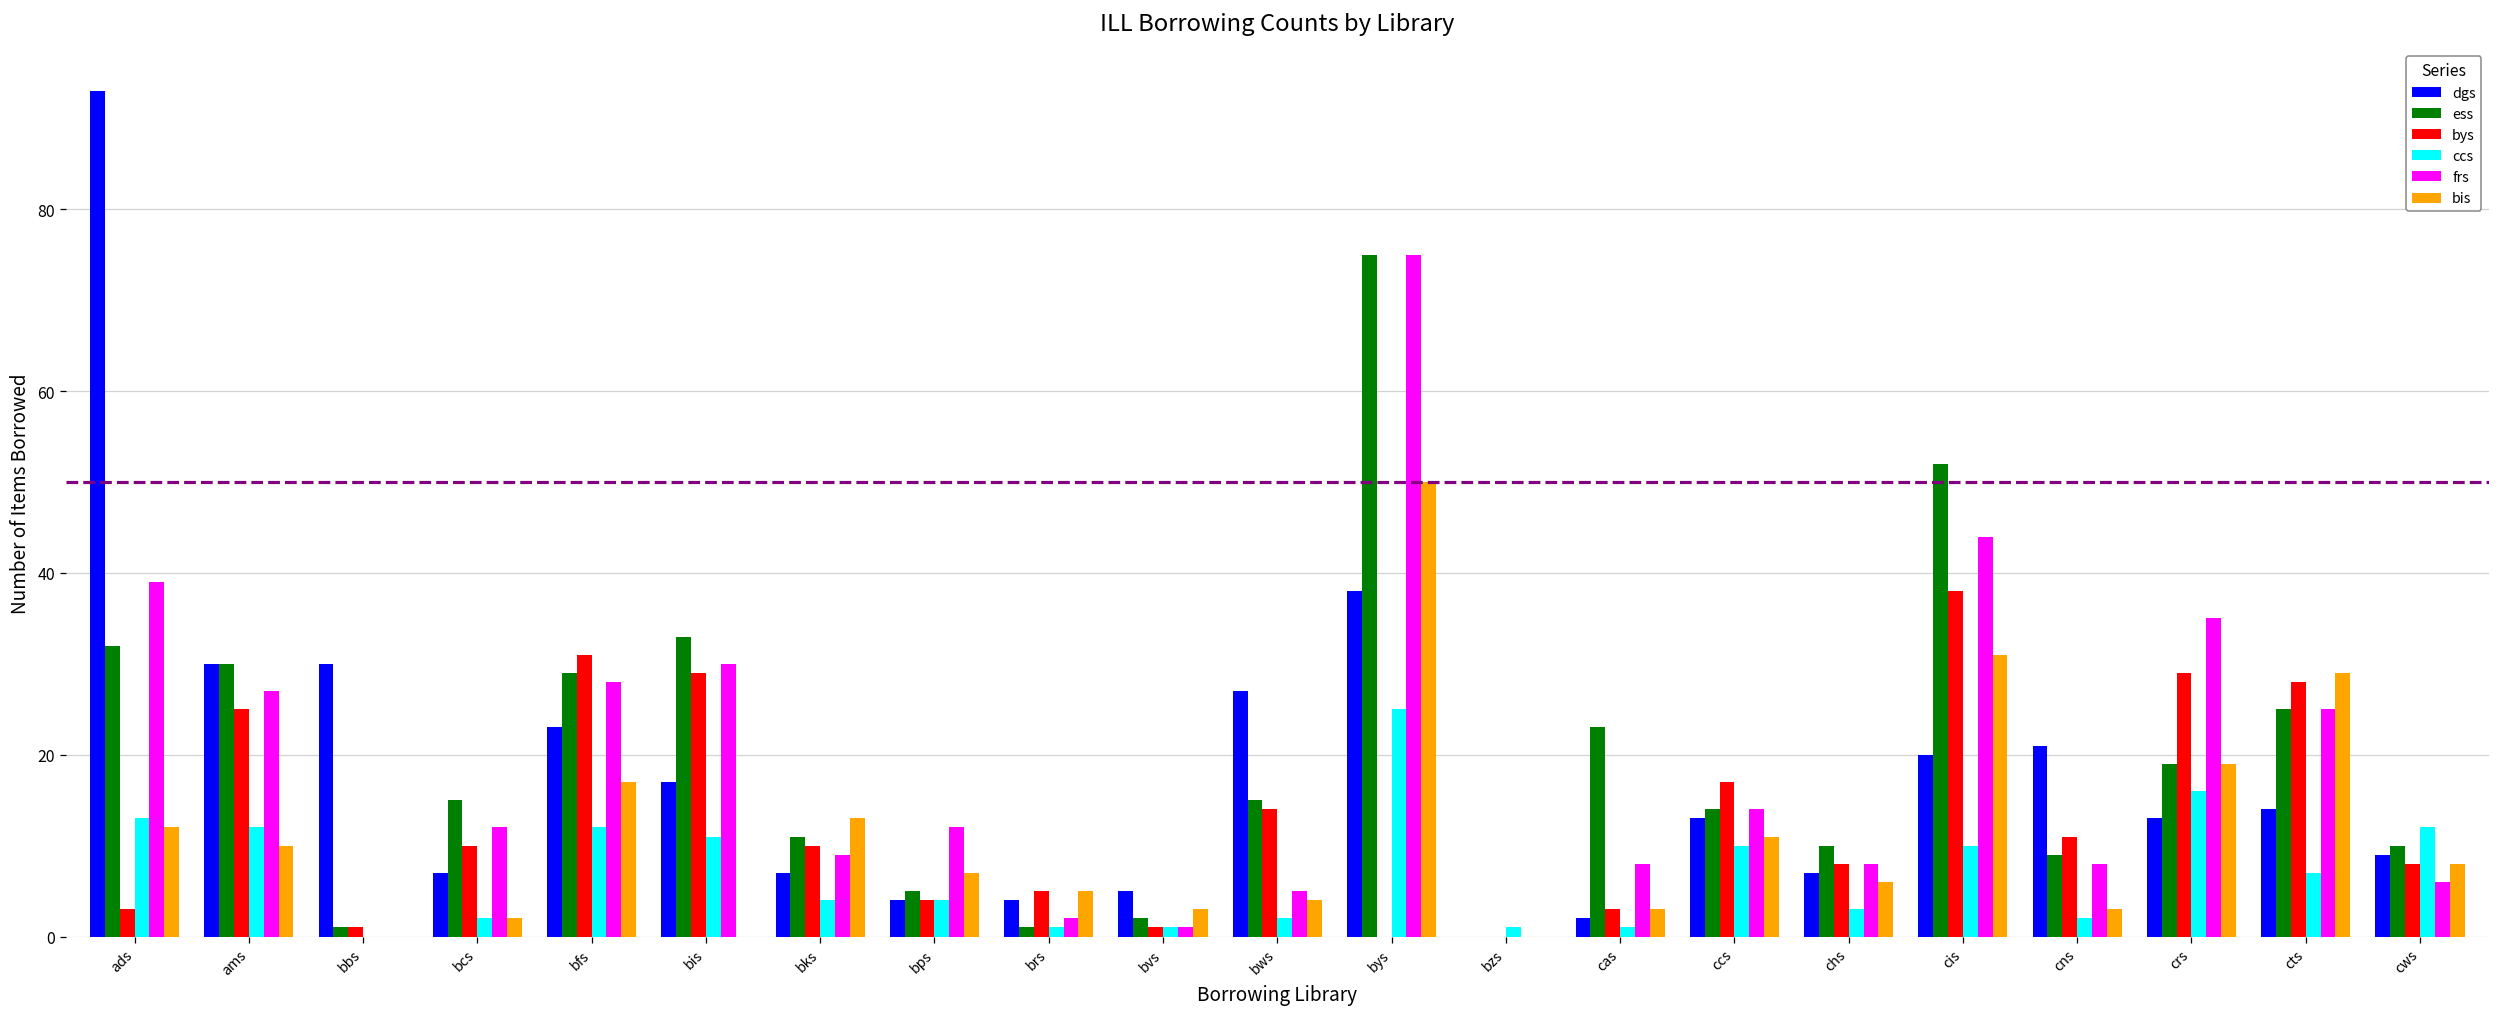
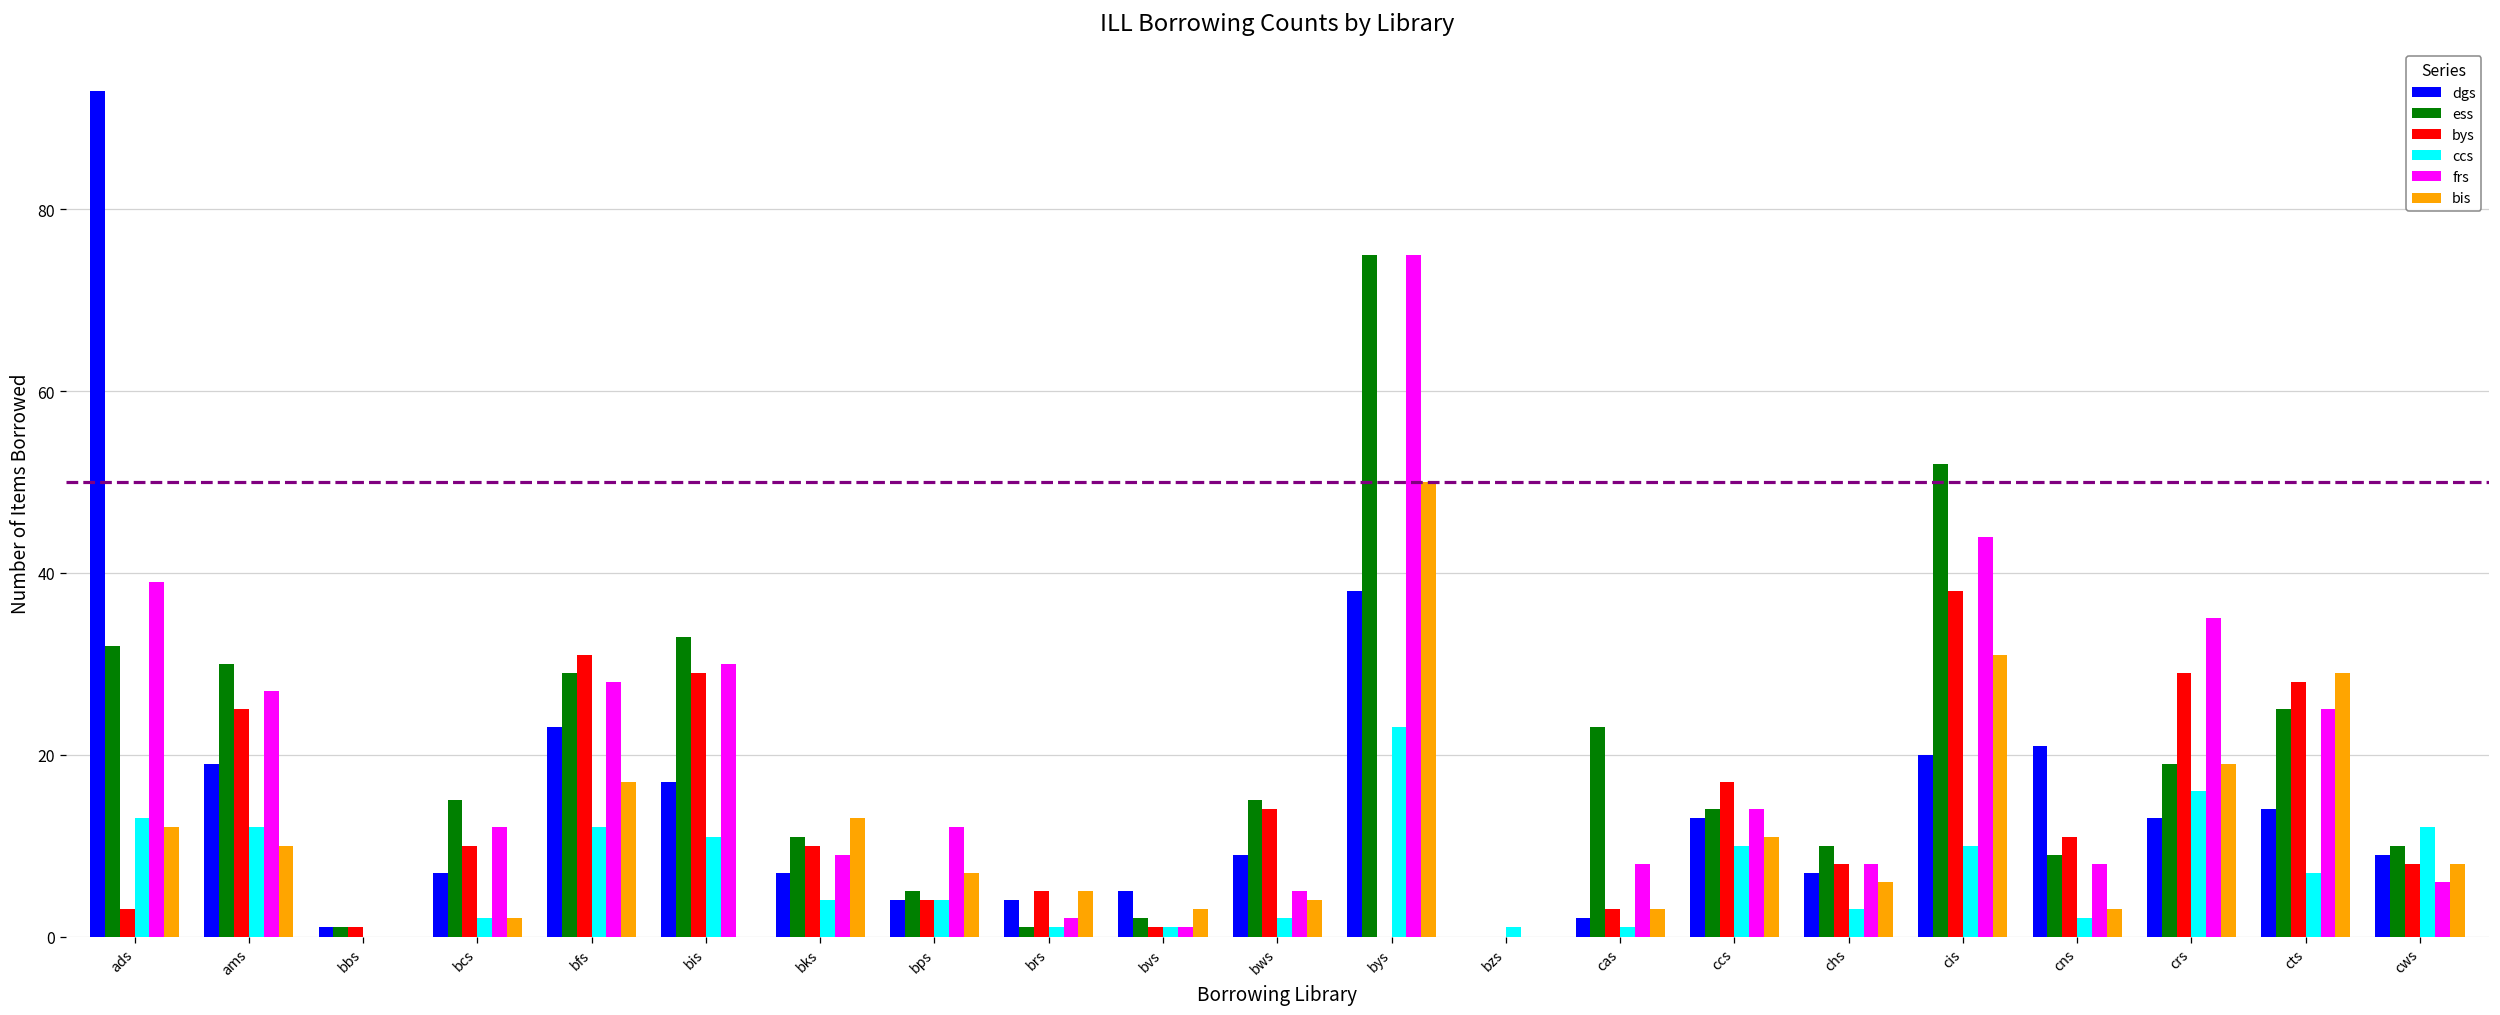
dgs, ams: 30 -> 19
dgs, bbs: 30 -> 1
dgs, bws: 27 -> 9
ccs, bys: 25 -> 23
